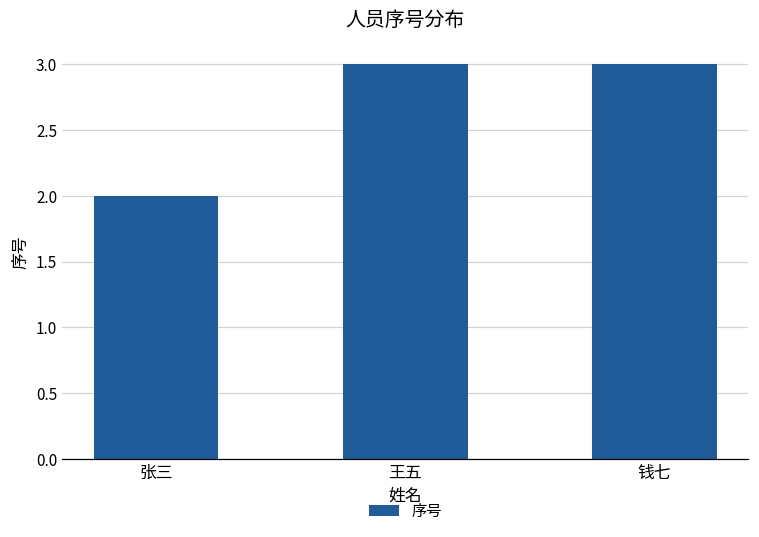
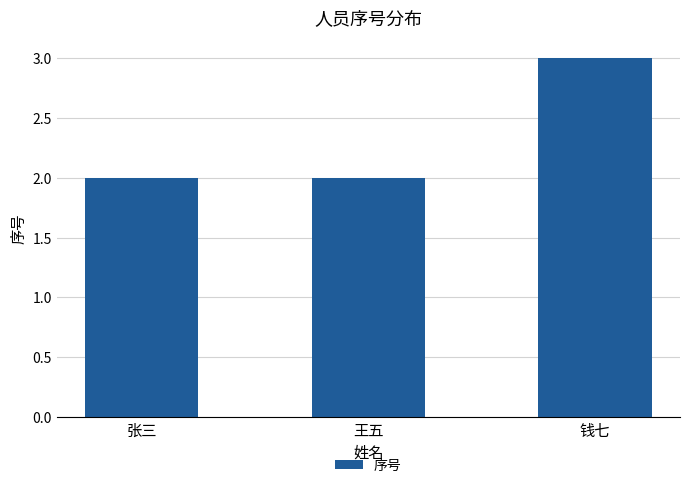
王五: 3 -> 2
